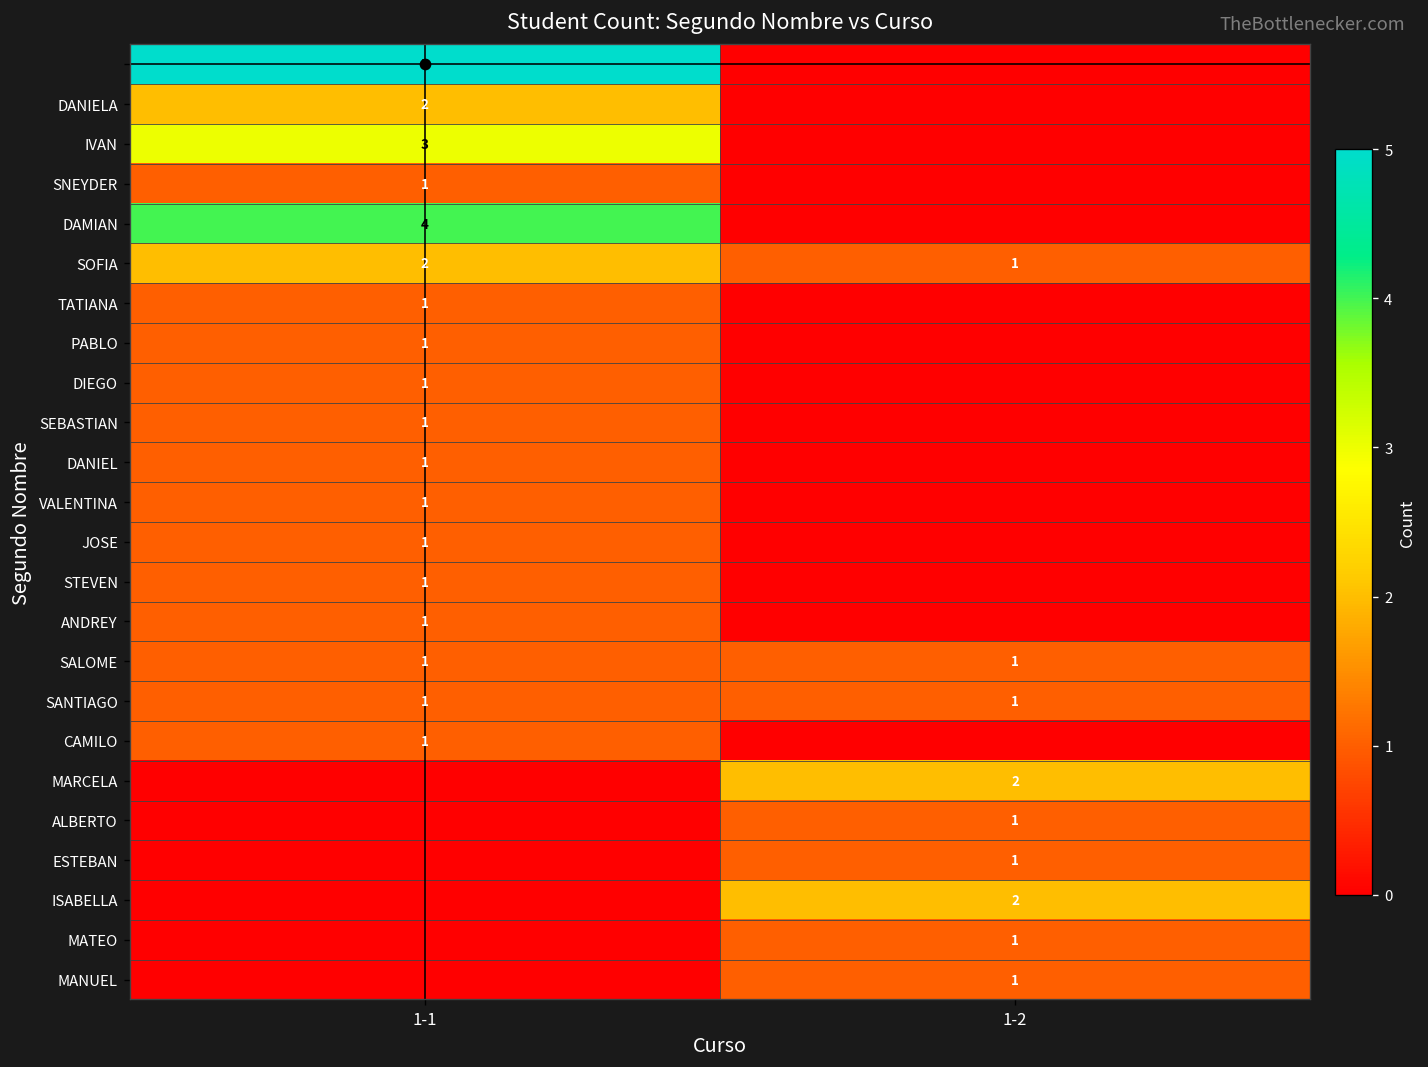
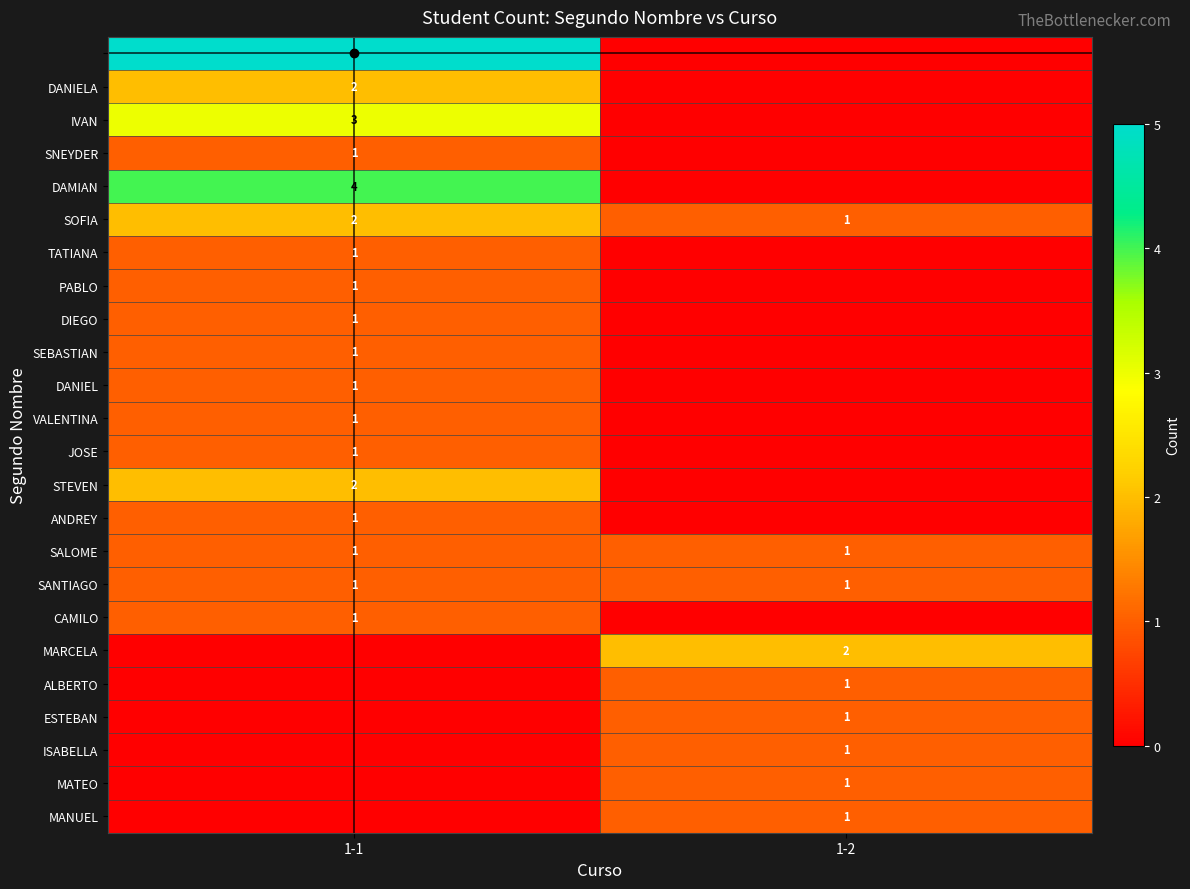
STEVEN, 1-1: 1 -> 2
ISABELLA, 1-2: 2 -> 1
